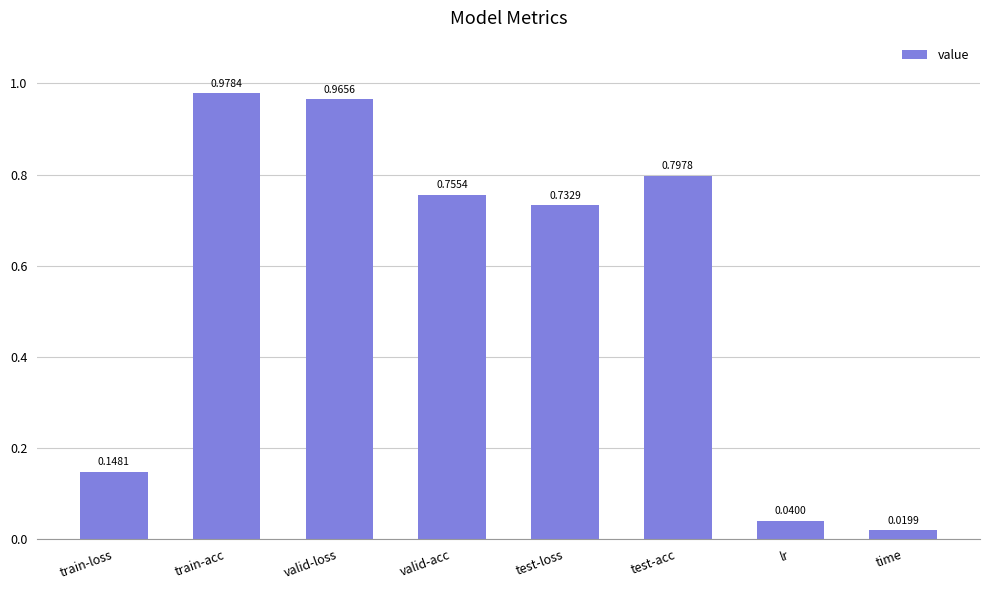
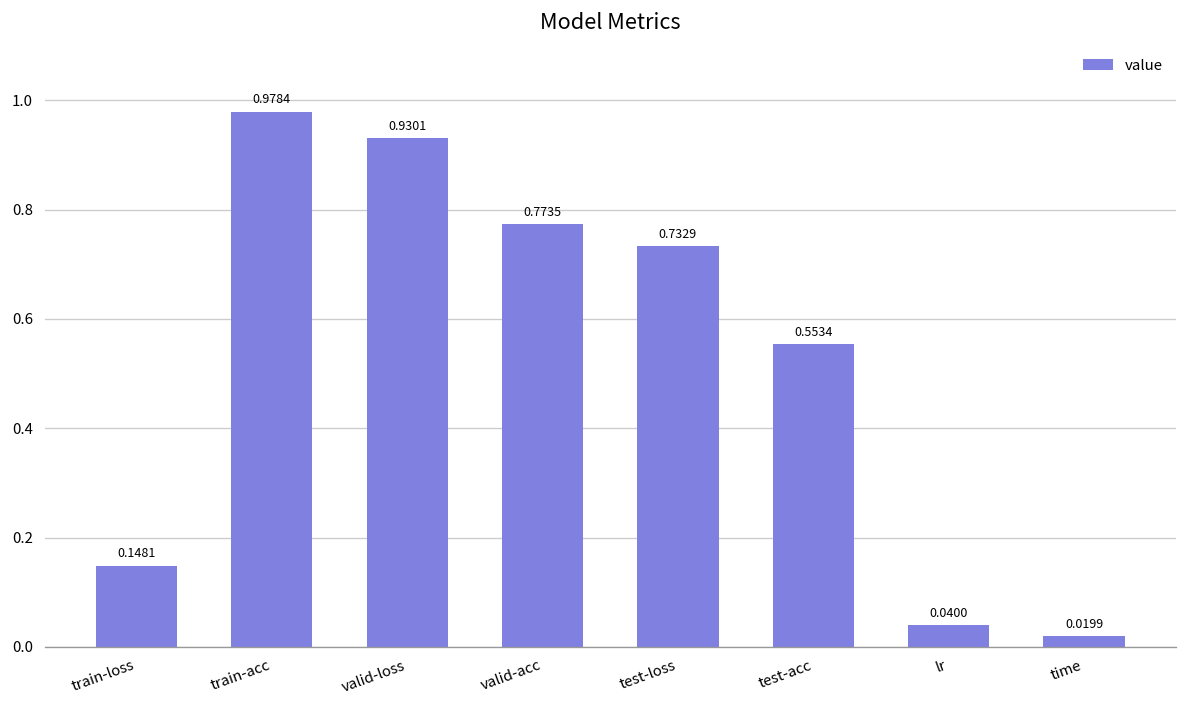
valid-loss: 0.9656 -> 0.9301
valid-acc: 0.7554 -> 0.7735
test-acc: 0.7978 -> 0.5534
